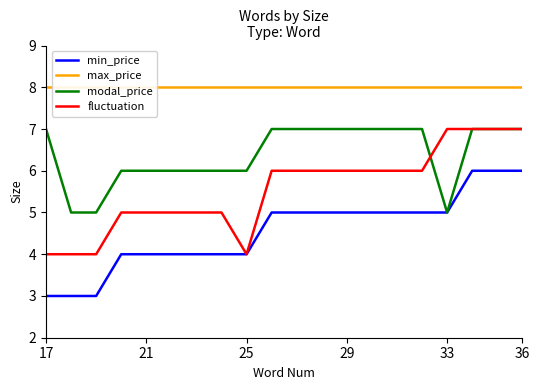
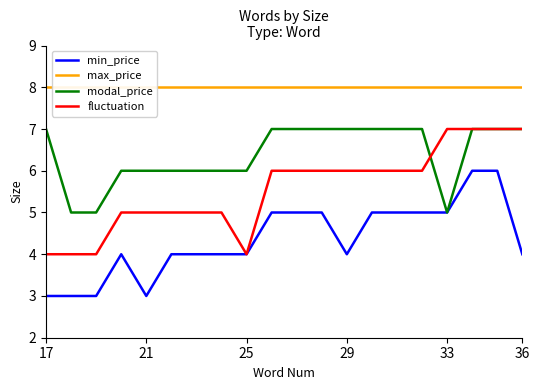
min_price, 21: 4 -> 3
min_price, 29: 5 -> 4
min_price, 36: 6 -> 4
